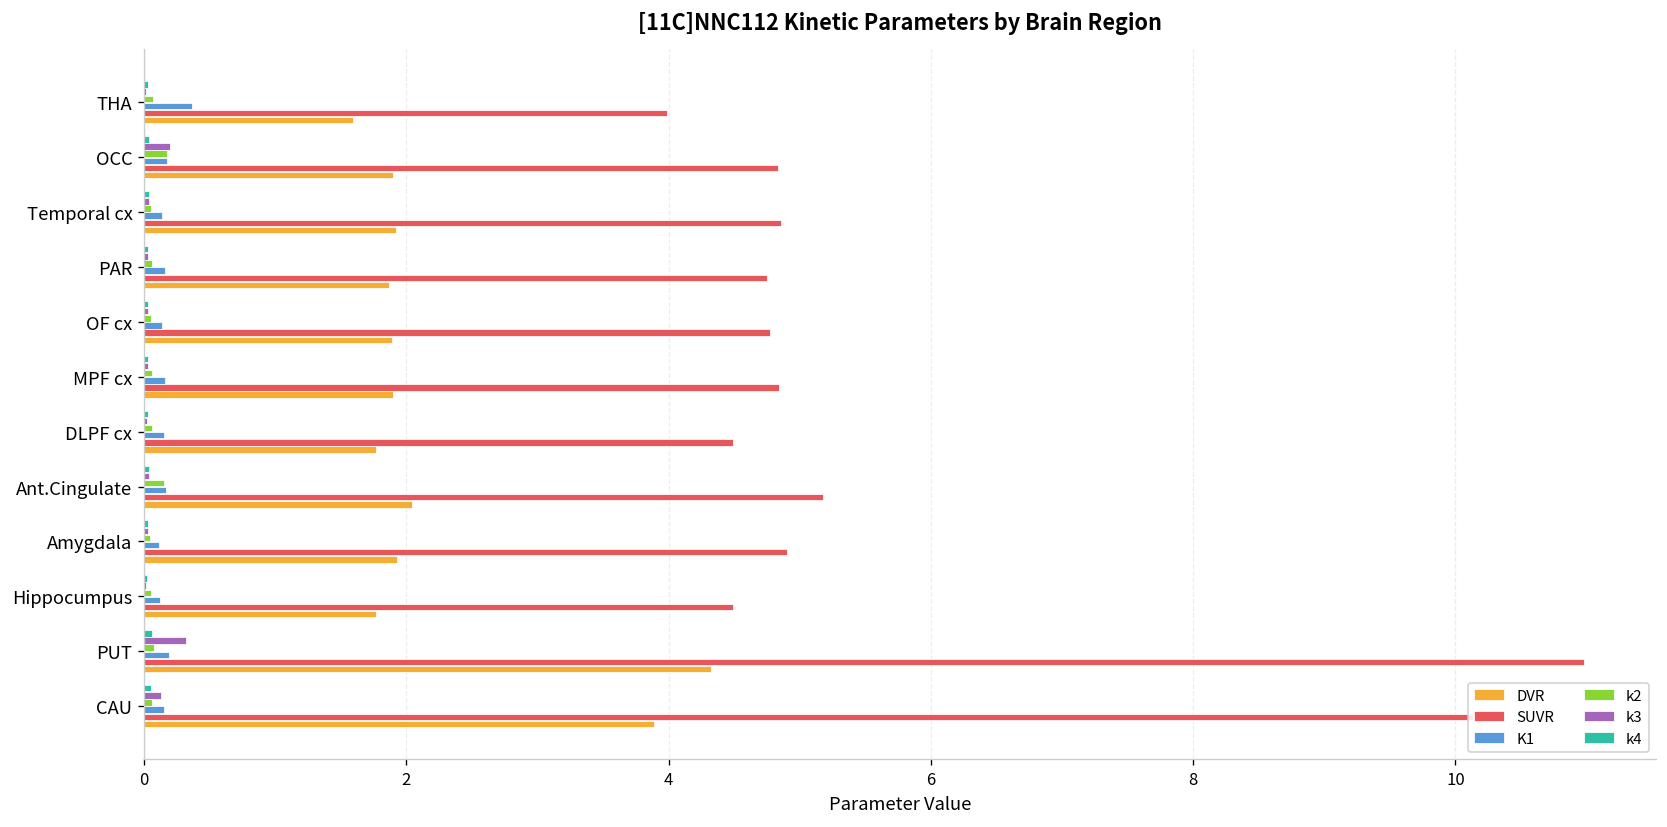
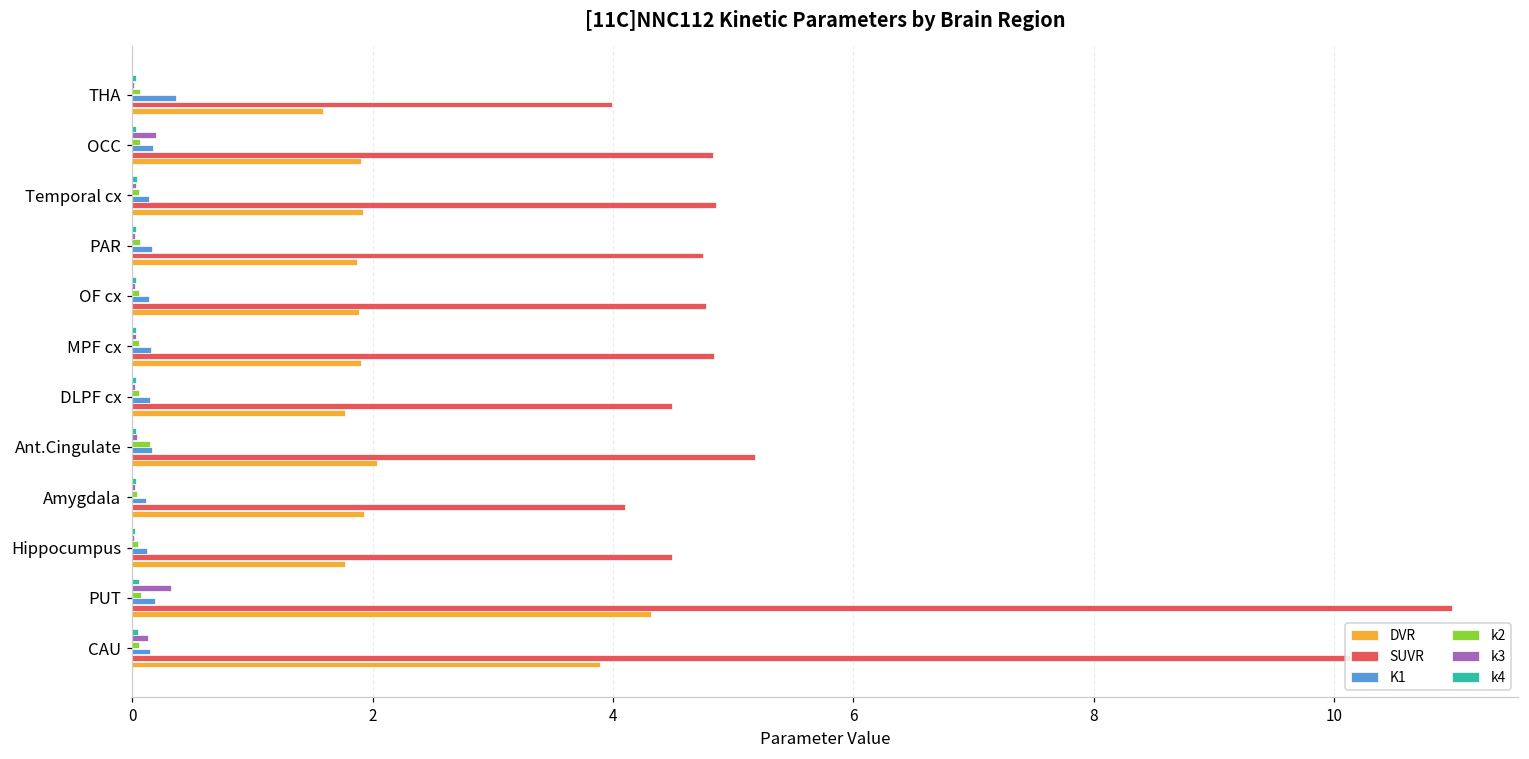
k2, OCC: 0.18 -> 0.07
SUVR, Amygdala: 4.9 -> 4.1
